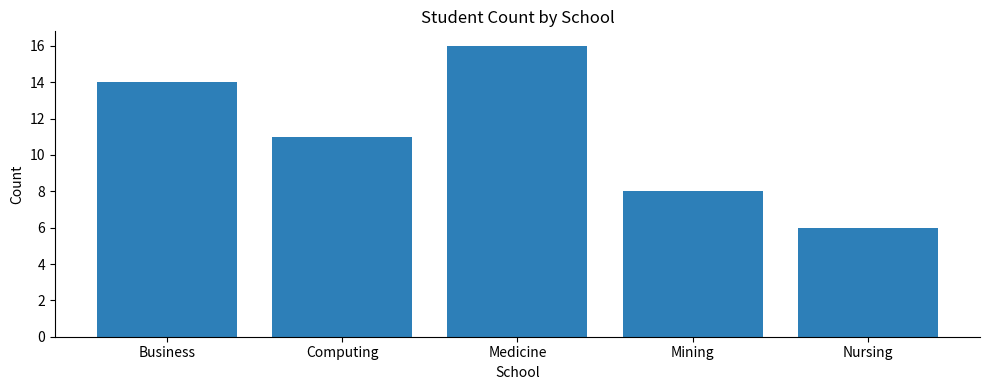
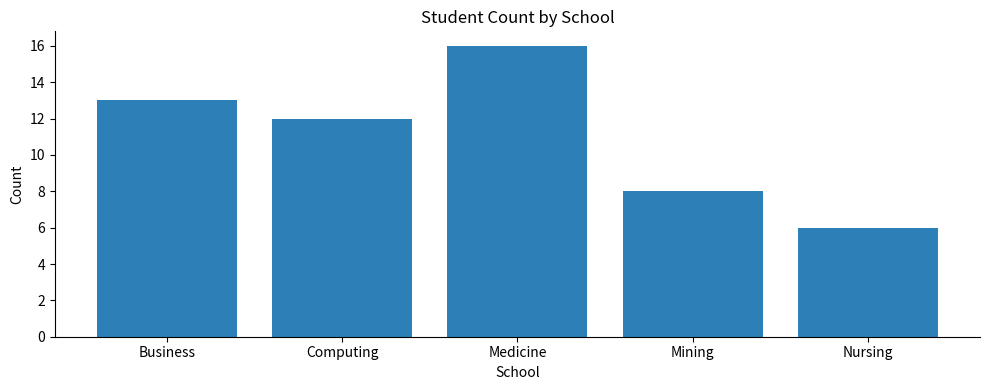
Business: 14 -> 13
Computing: 11 -> 12
